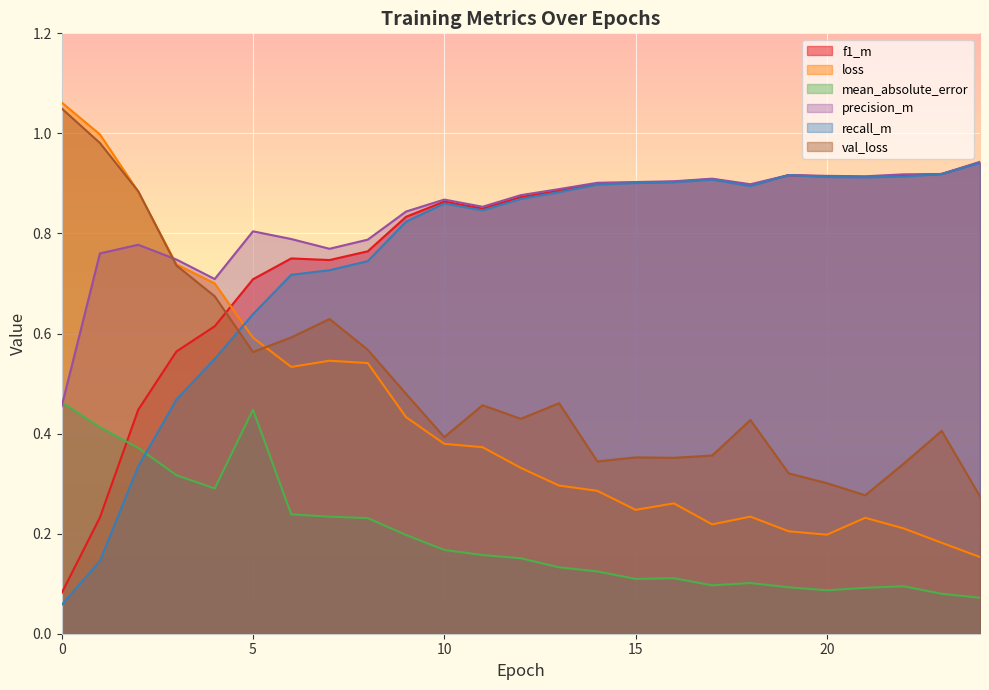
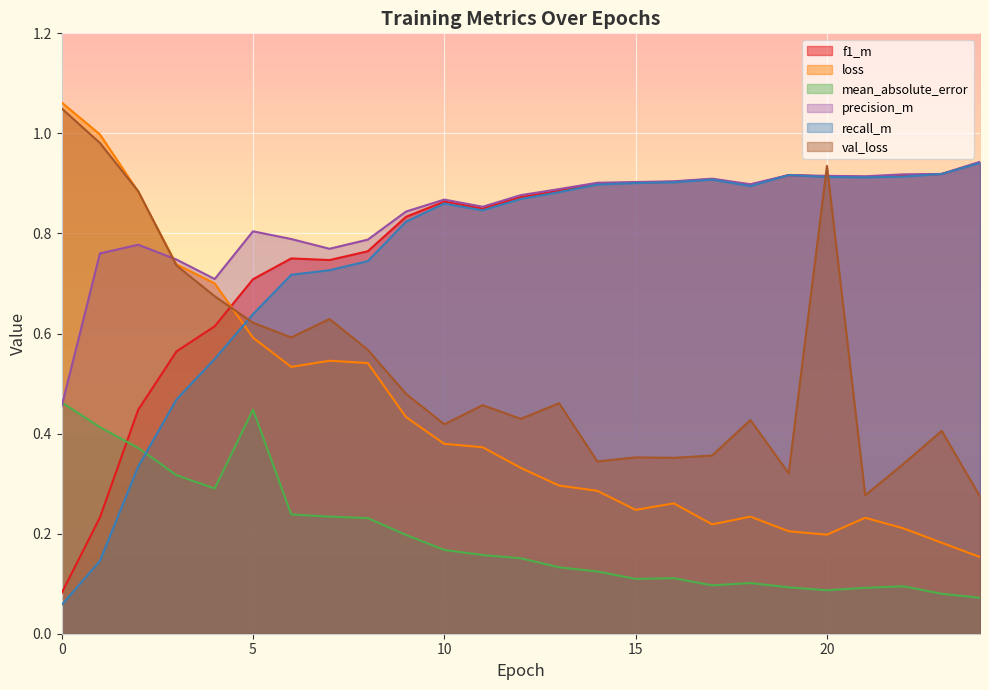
val_loss, 5: 0.56 -> 0.62
val_loss, 10: 0.39 -> 0.42
val_loss, 20: 0.30 -> 0.94
